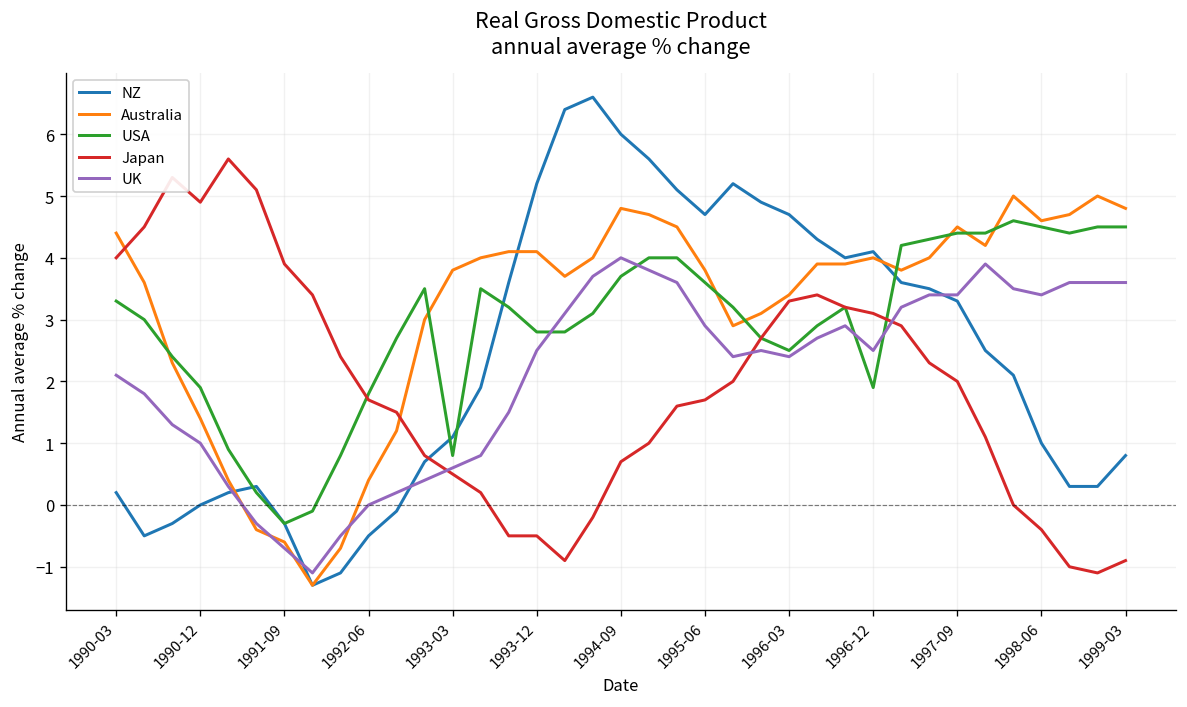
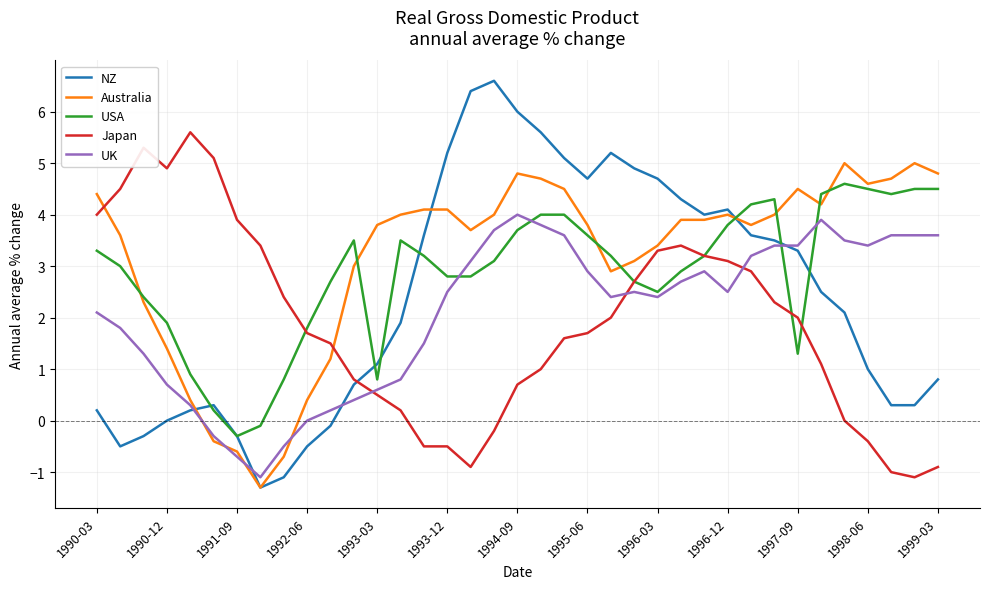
UK, 1990-12: 1.0 -> 0.7
USA, 1996-12: 1.9 -> 3.8
USA, 1997-09: 4.4 -> 1.3
